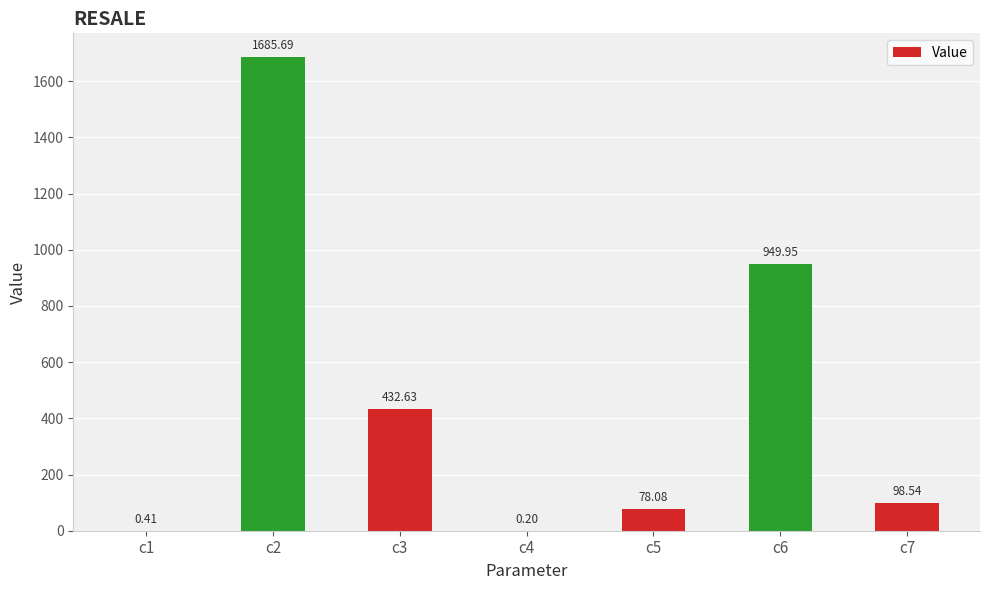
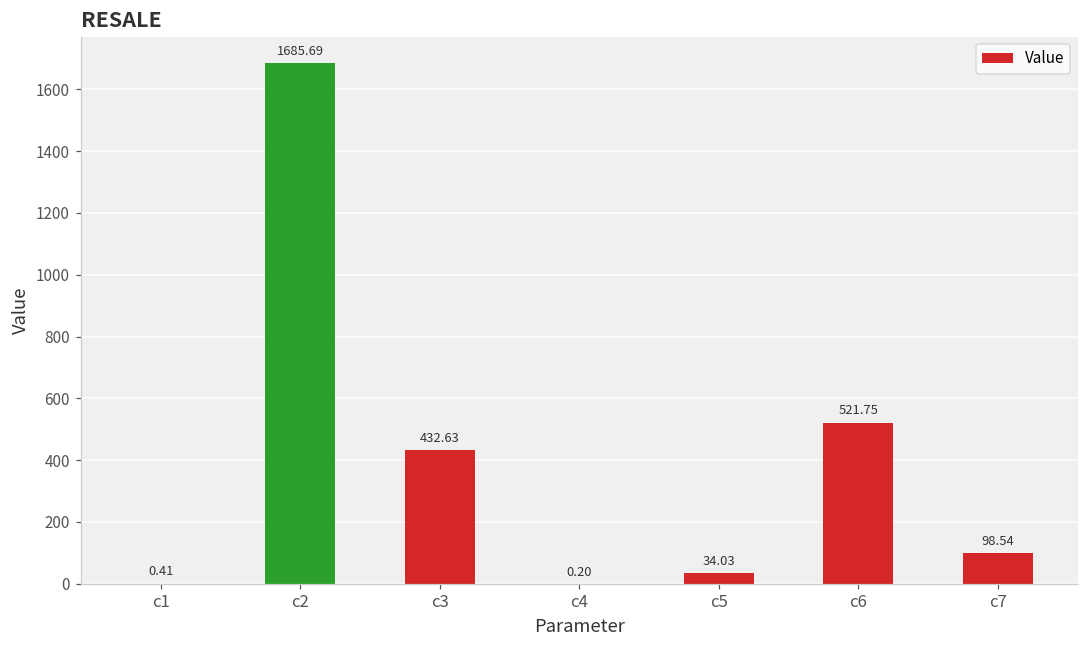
c5: 78.08 -> 34.03
c6: 949.95 -> 521.75
